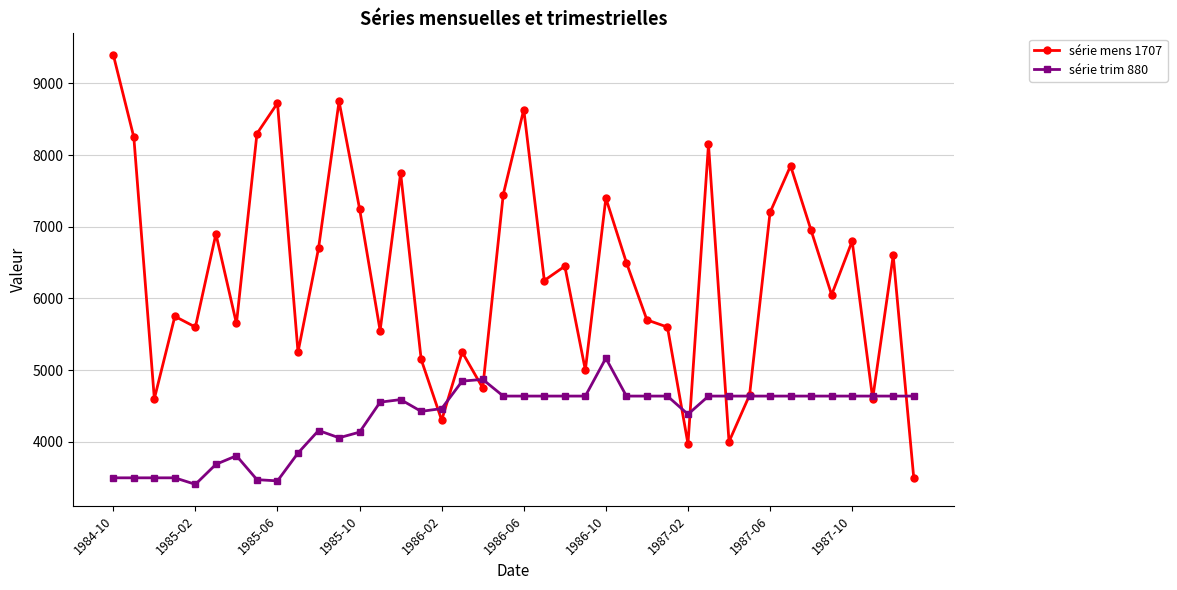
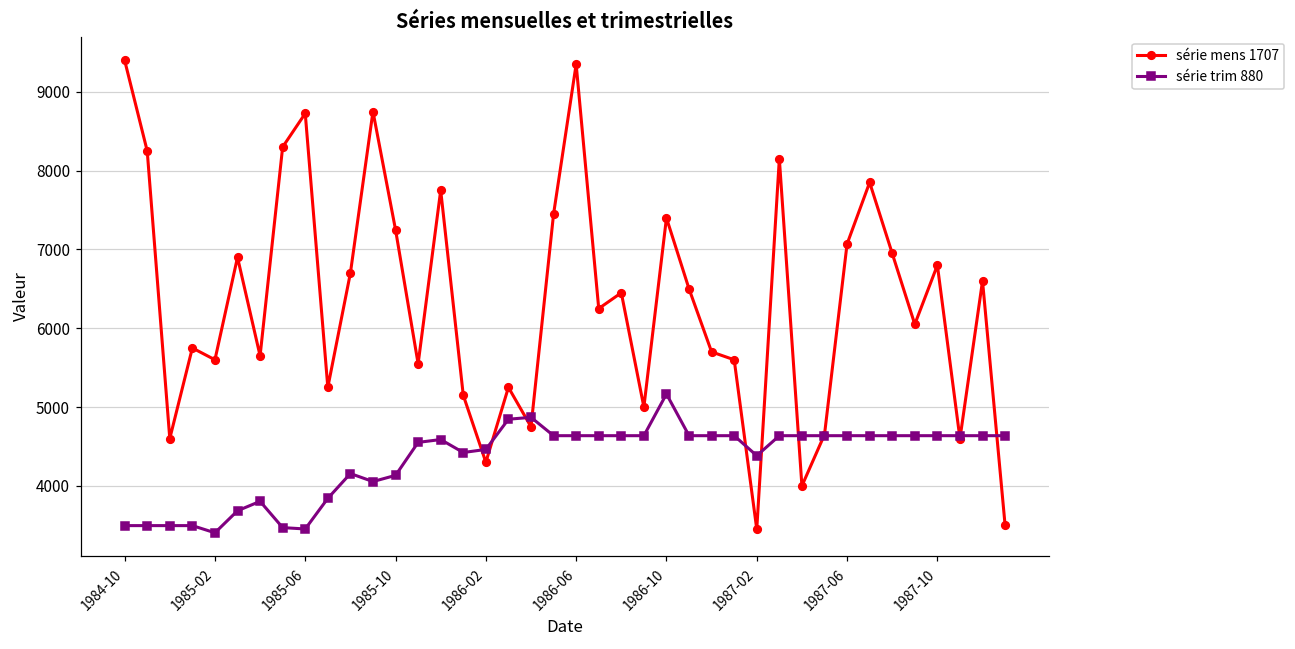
série mens 1707, 1986-06: 8600 -> 9400
série mens 1707, 1987-02: 4000 -> 3500
série mens 1707, 1987-06: 7200 -> 7100
